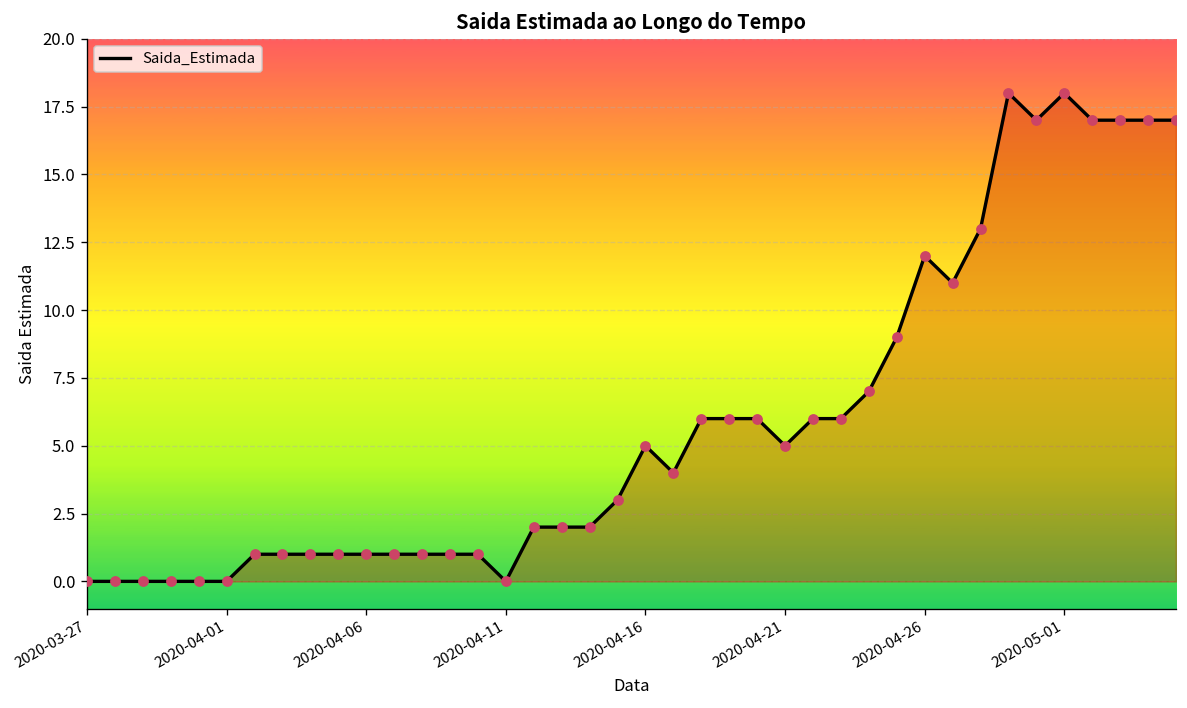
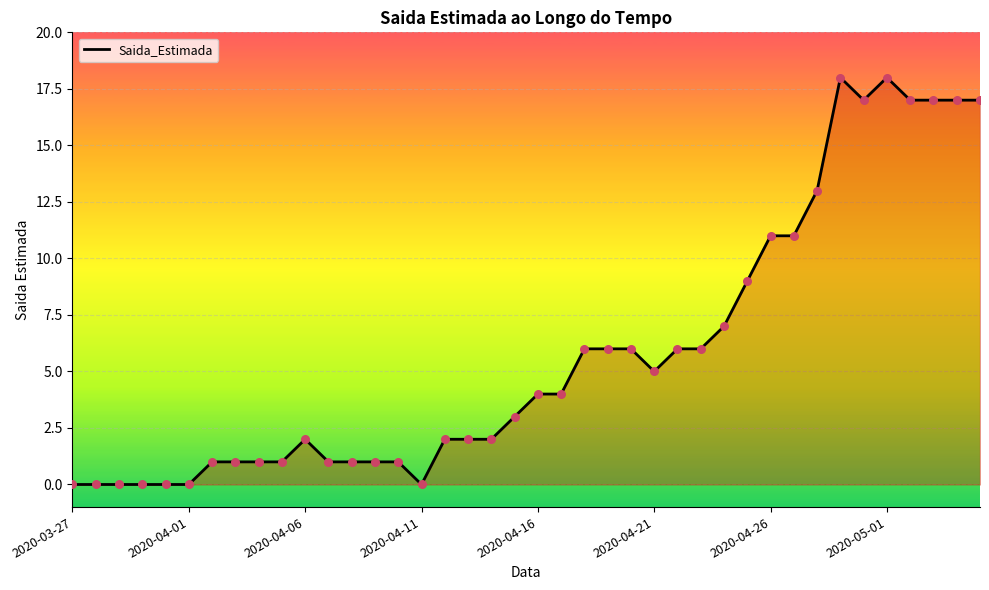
2020-04-06: 1 -> 2
2020-04-16: 5 -> 4
2020-04-26: 12 -> 11
